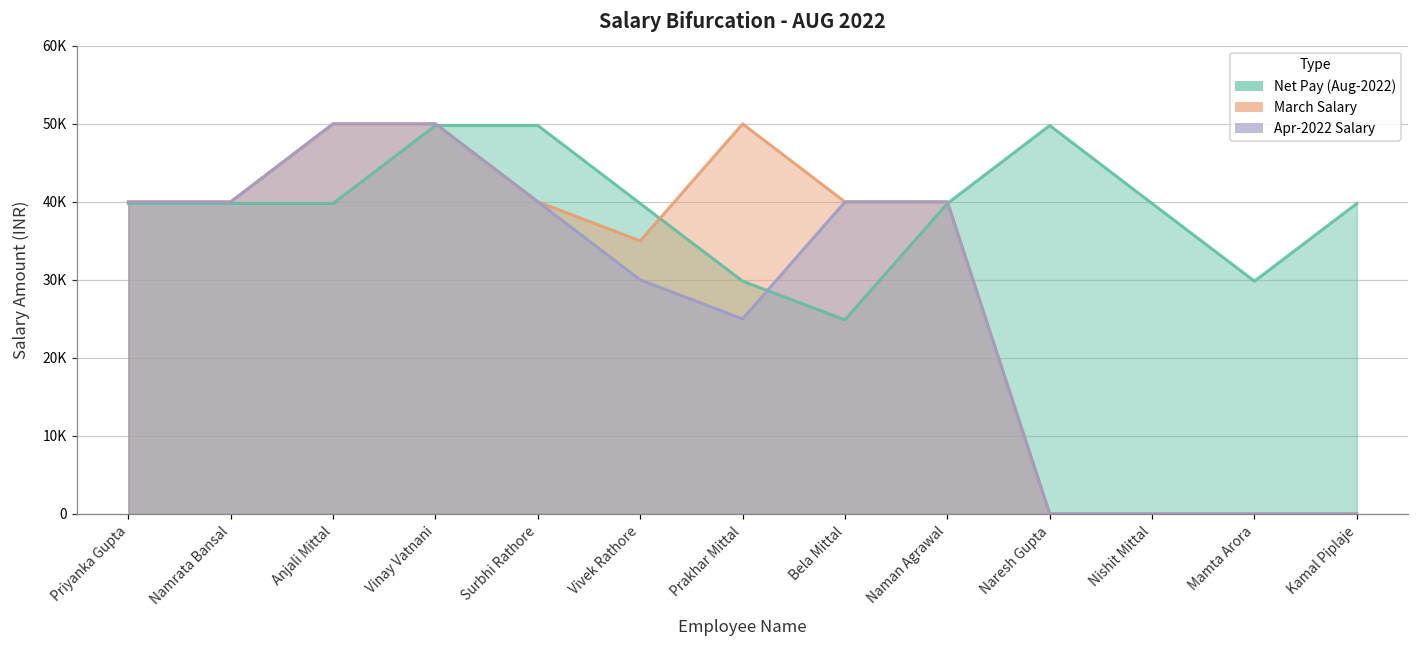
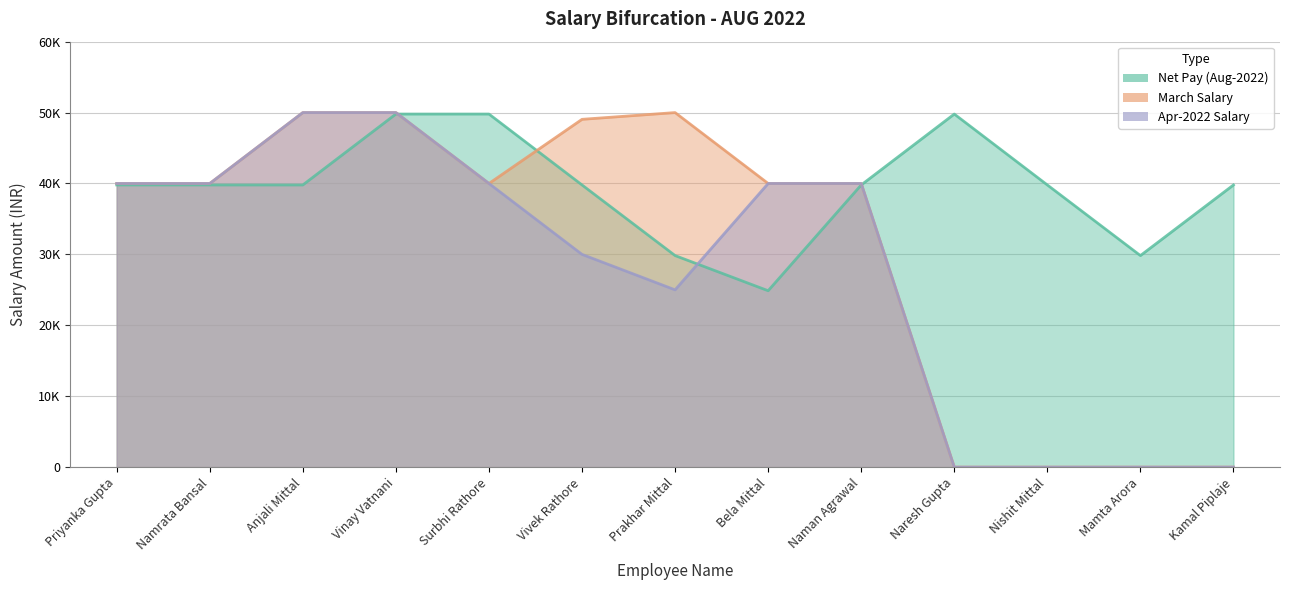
March Salary, Vivek Rathore: 35000 -> 49000
